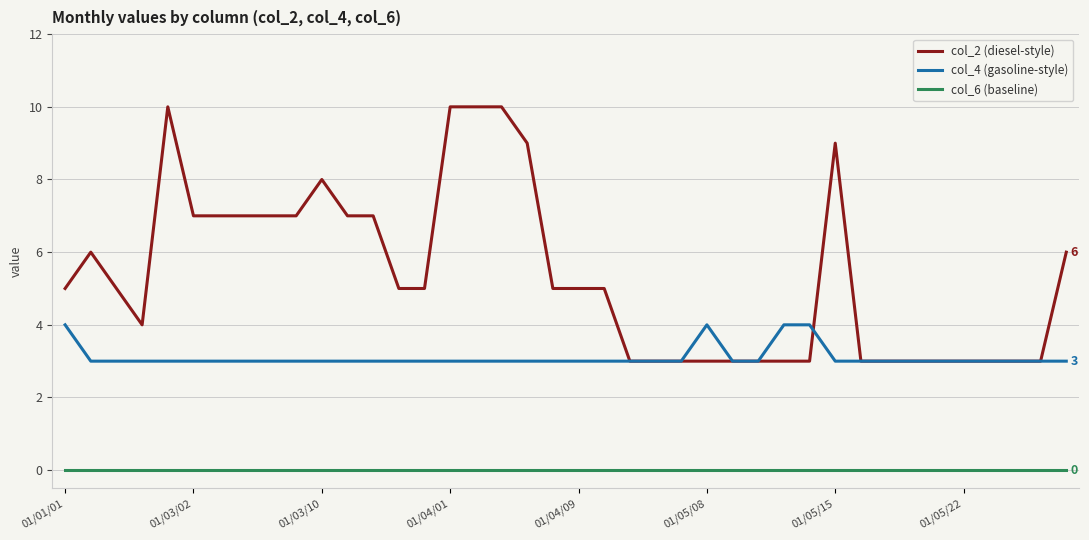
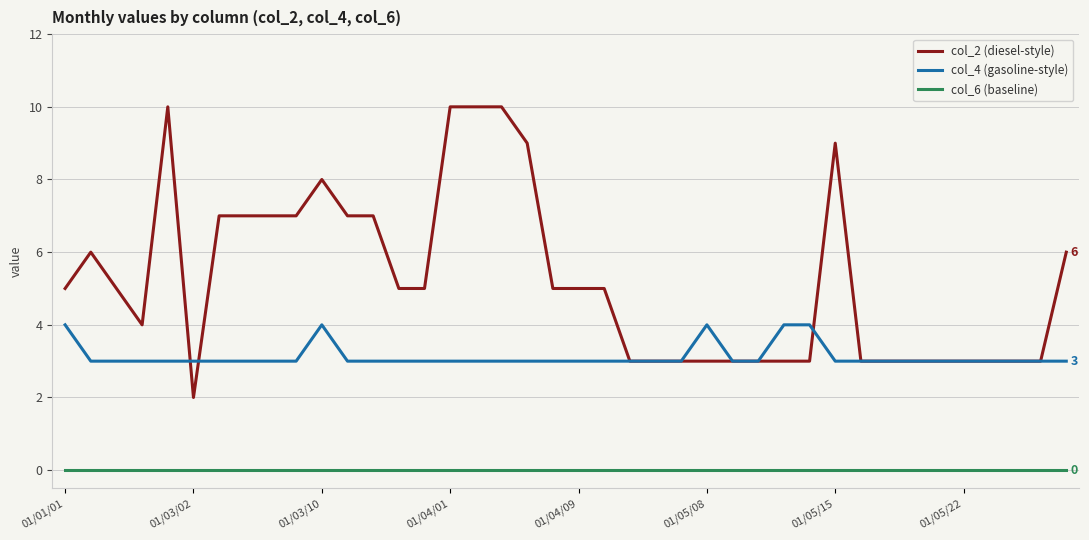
col_2 (diesel-style), 01/03/02: 7 -> 2
col_4 (gasoline-style), 01/03/10: 3 -> 4
